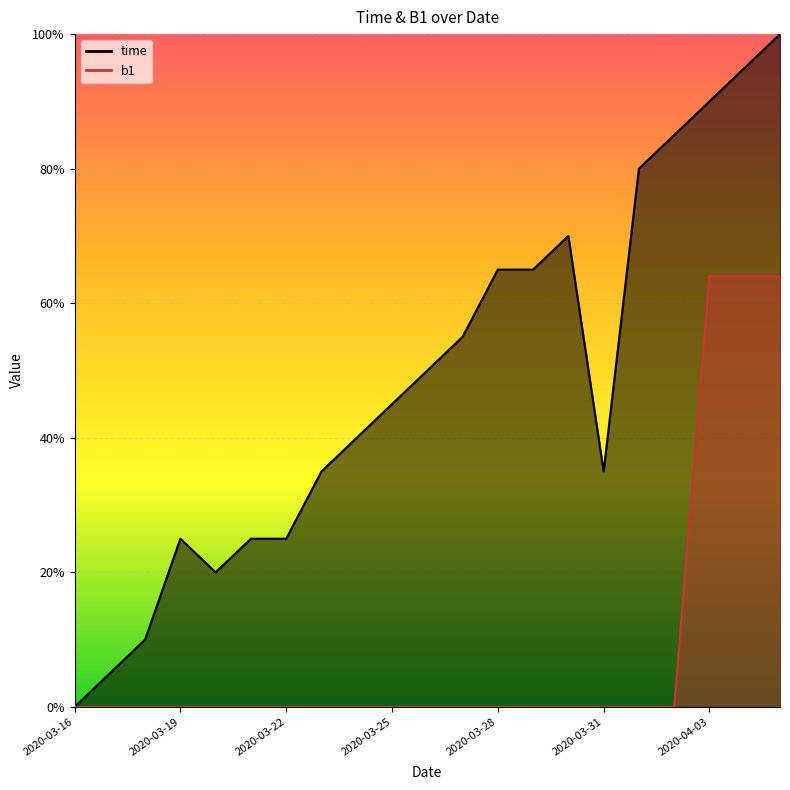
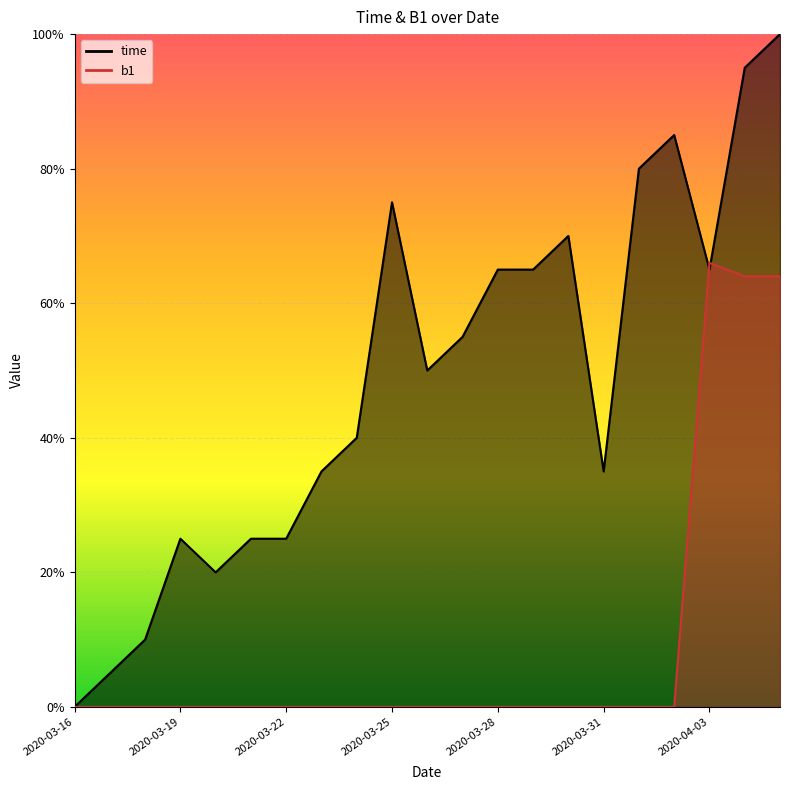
time, 2020-03-25: 45% -> 75%
time, 2020-04-03: 90% -> 65%
b1, 2020-04-03: 64% -> 66%
